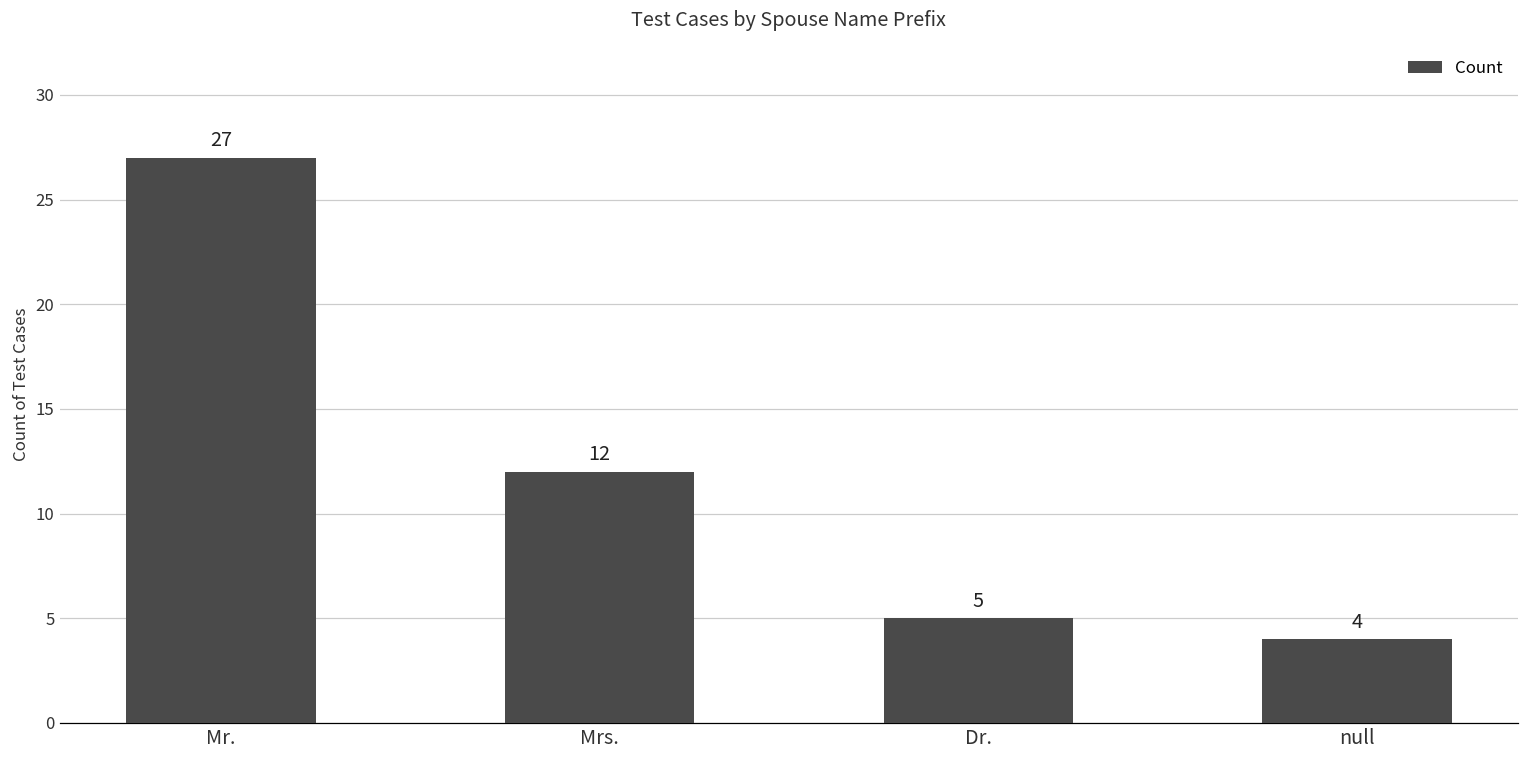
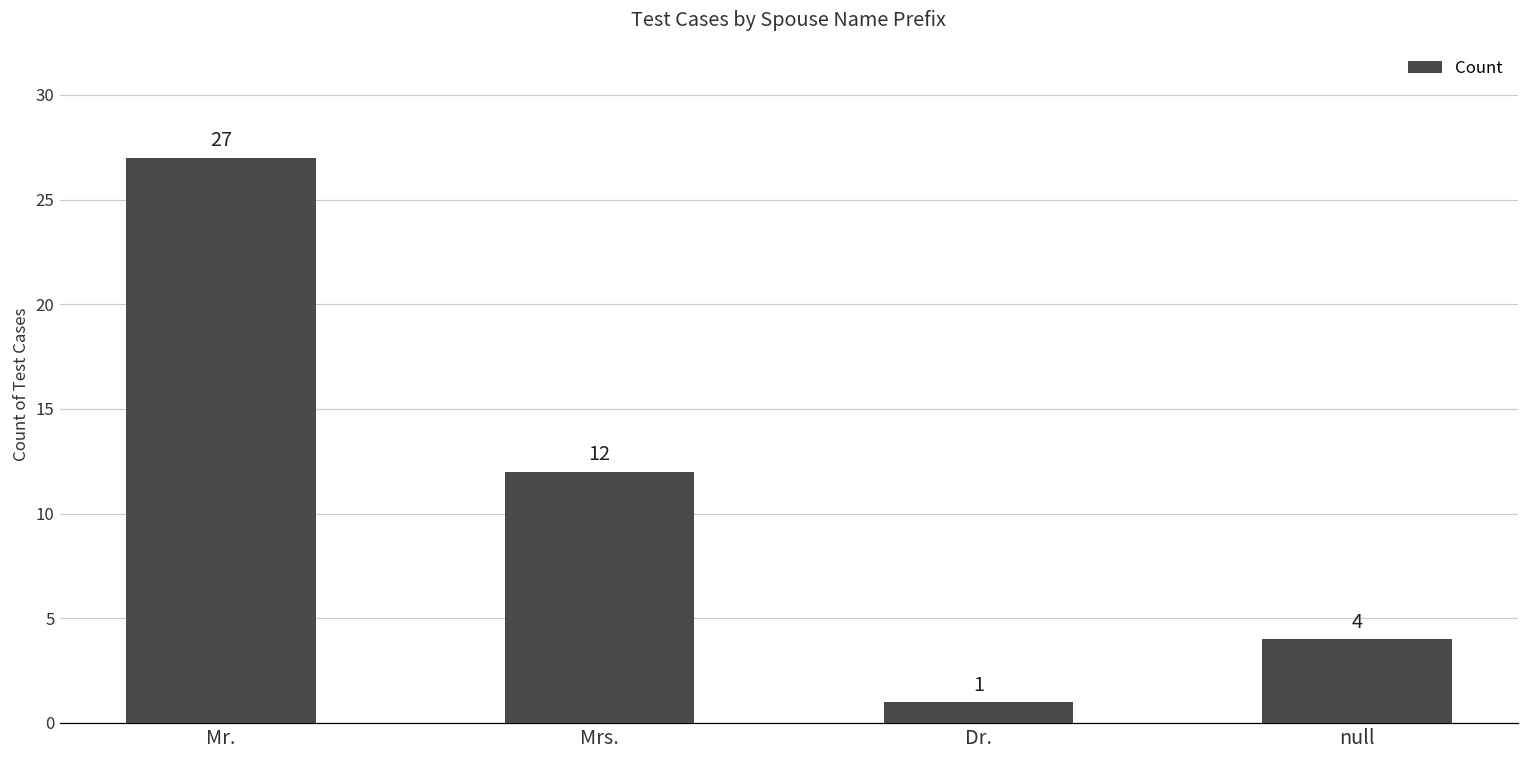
Dr.: 5 -> 1
